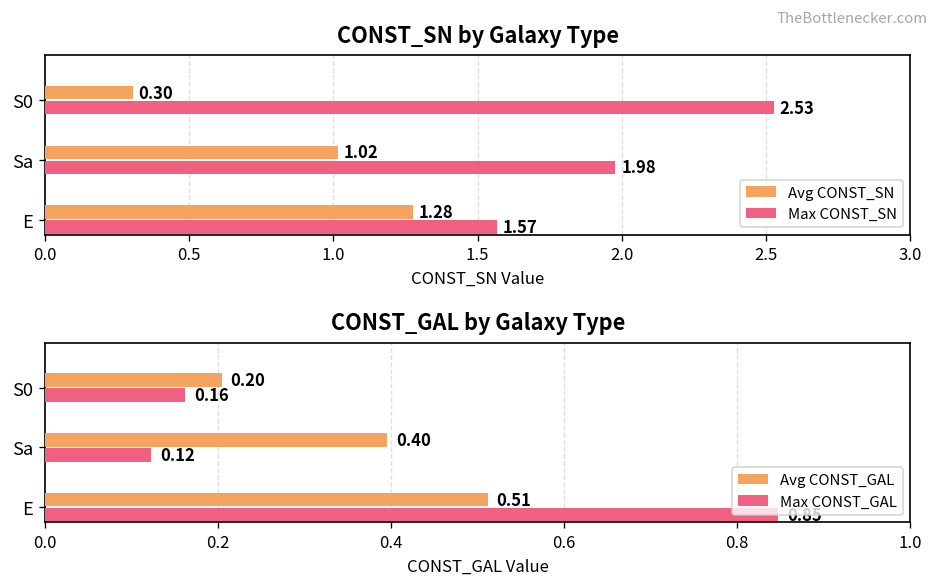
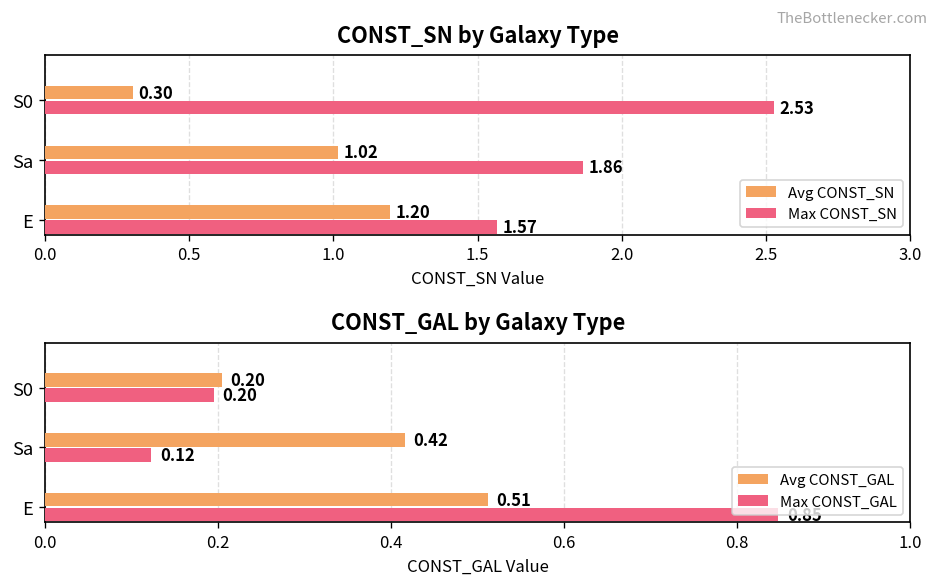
CONST_SN by Galaxy Type, Max CONST_SN, Sa: 1.98 -> 1.86
CONST_SN by Galaxy Type, Avg CONST_SN, E: 1.28 -> 1.20
CONST_GAL by Galaxy Type, Max CONST_GAL, S0: 0.16 -> 0.20
CONST_GAL by Galaxy Type, Avg CONST_GAL, Sa: 0.40 -> 0.42
